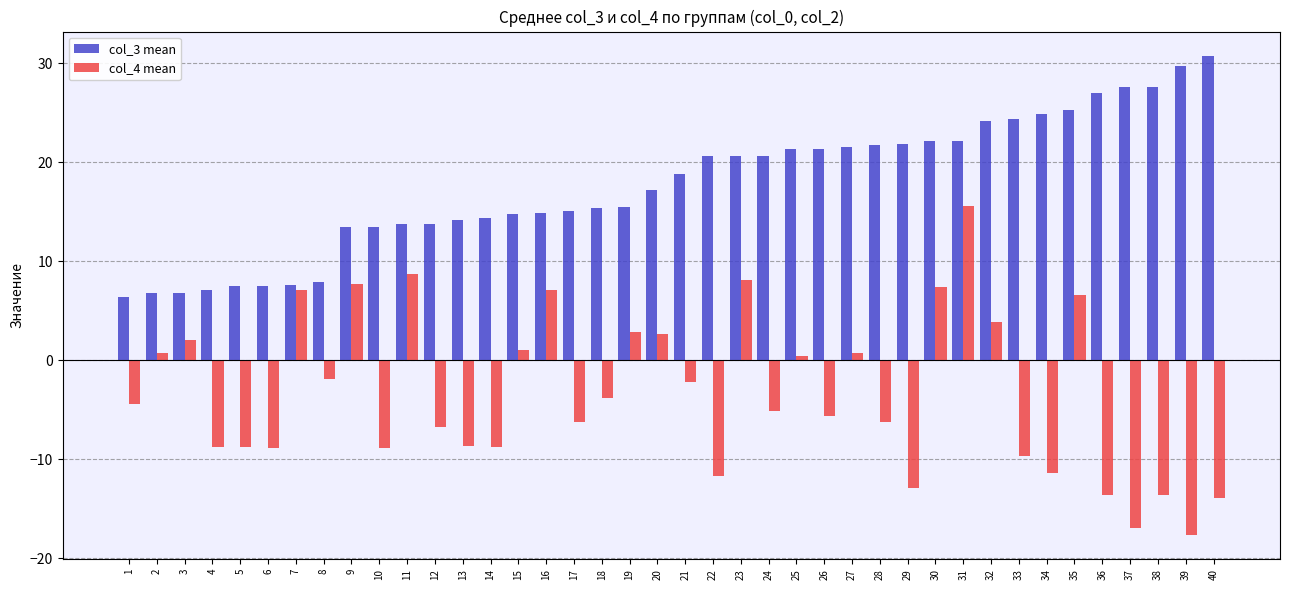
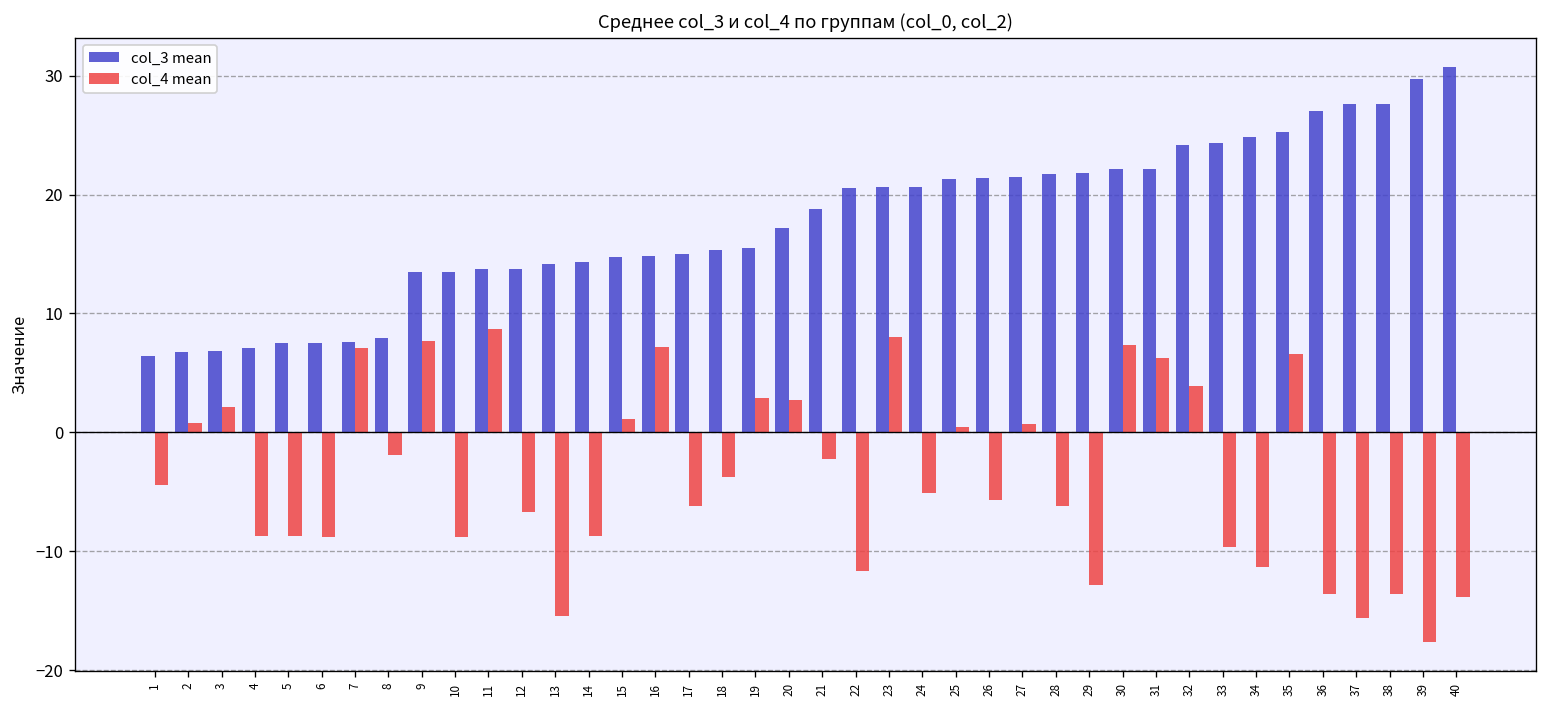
col_4 mean, 13: -9 -> -15
col_4 mean, 31: 16 -> 6
col_4 mean, 37: -17 -> -16
